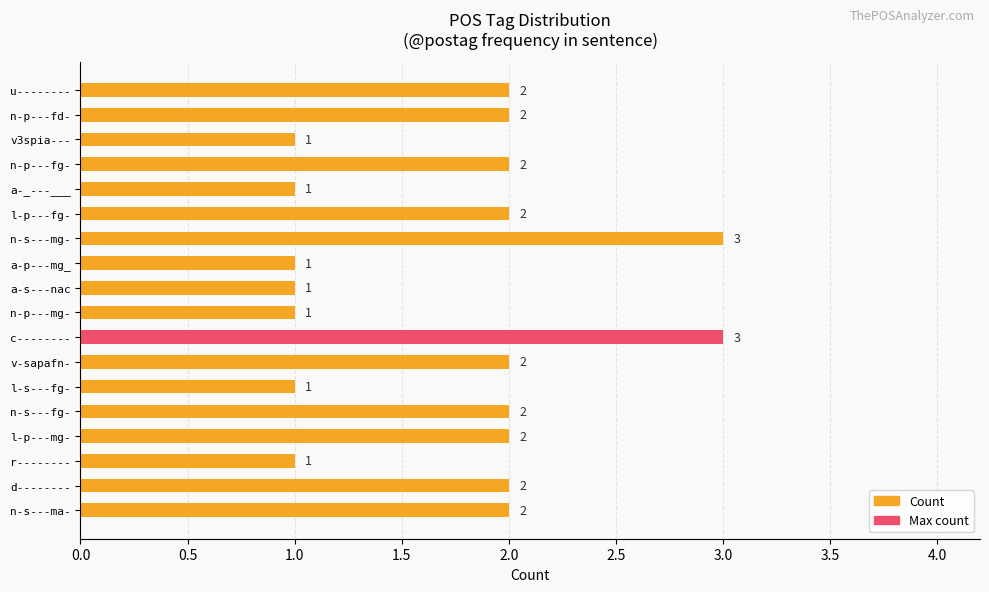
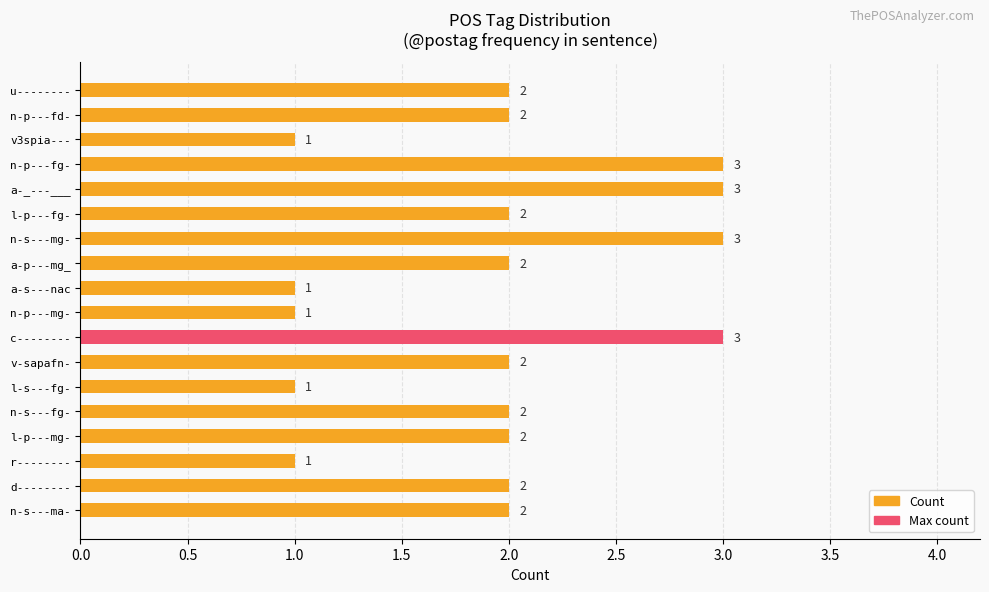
Count, n-p---fg-: 2 -> 3
Count, a-_---___: 1 -> 3
Count, a-p---mg_: 1 -> 2
